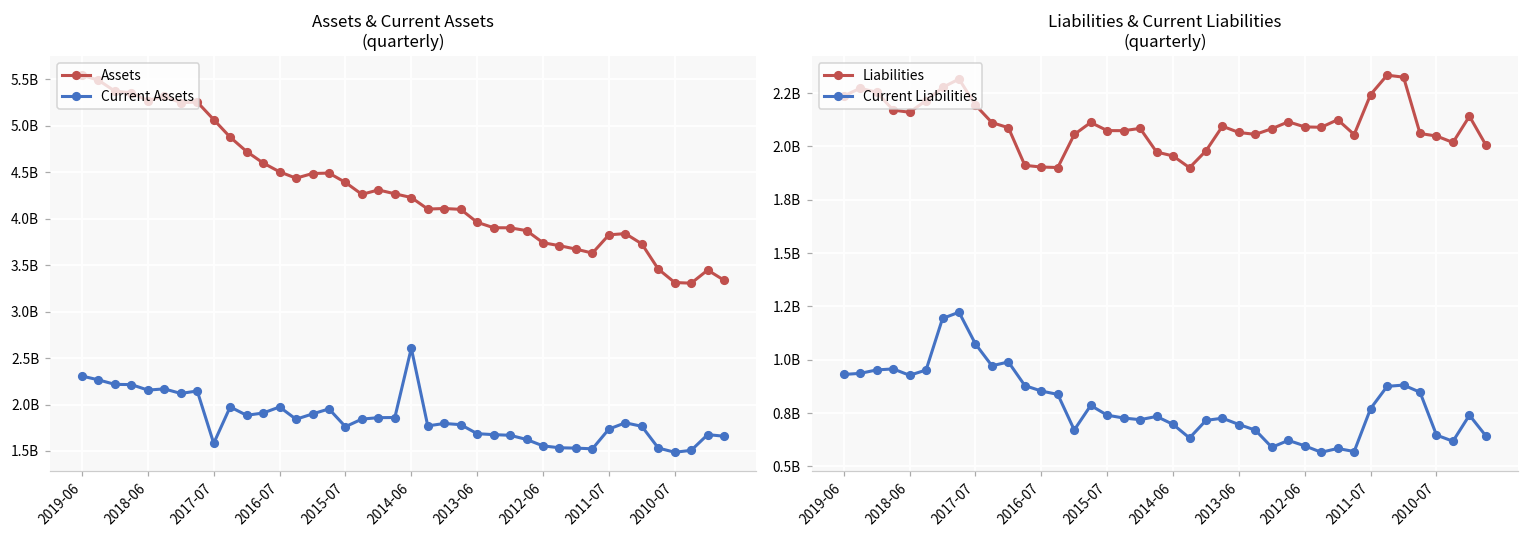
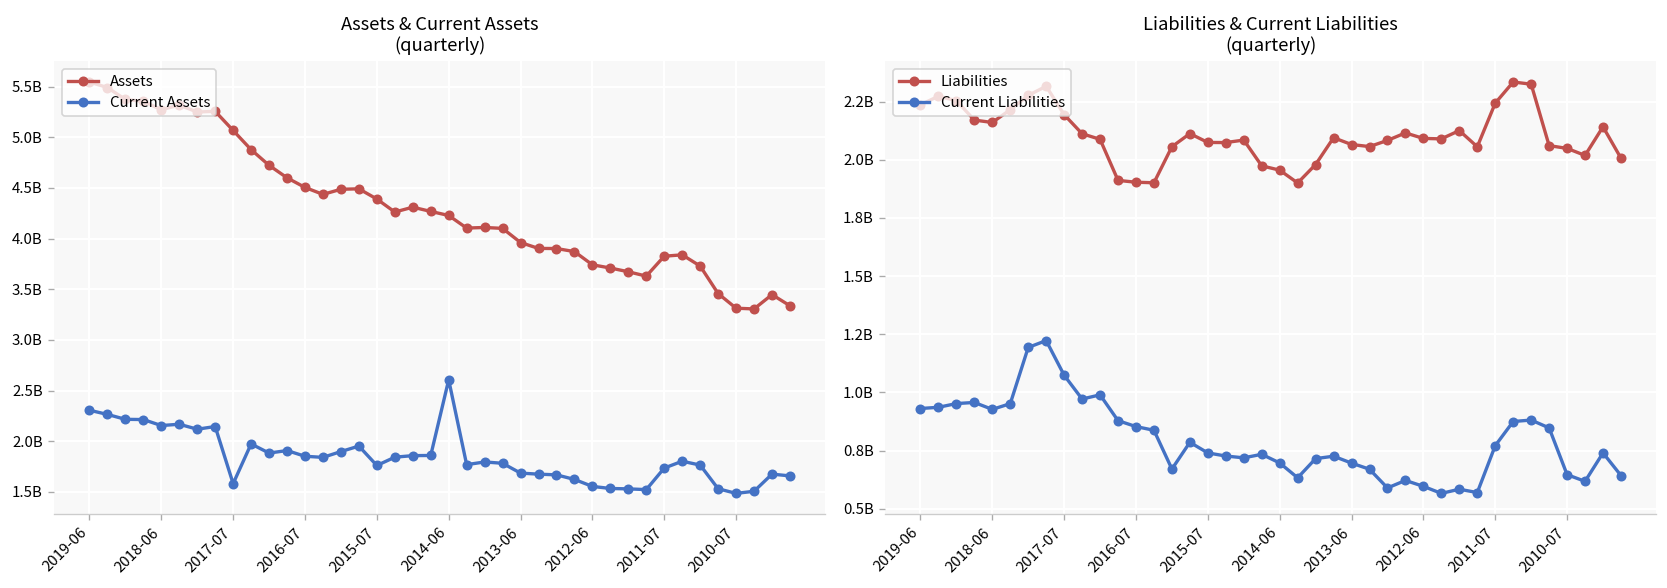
Assets & Current Assets (quarterly), Current Assets, 2016-07: 2000000000 -> 1900000000
